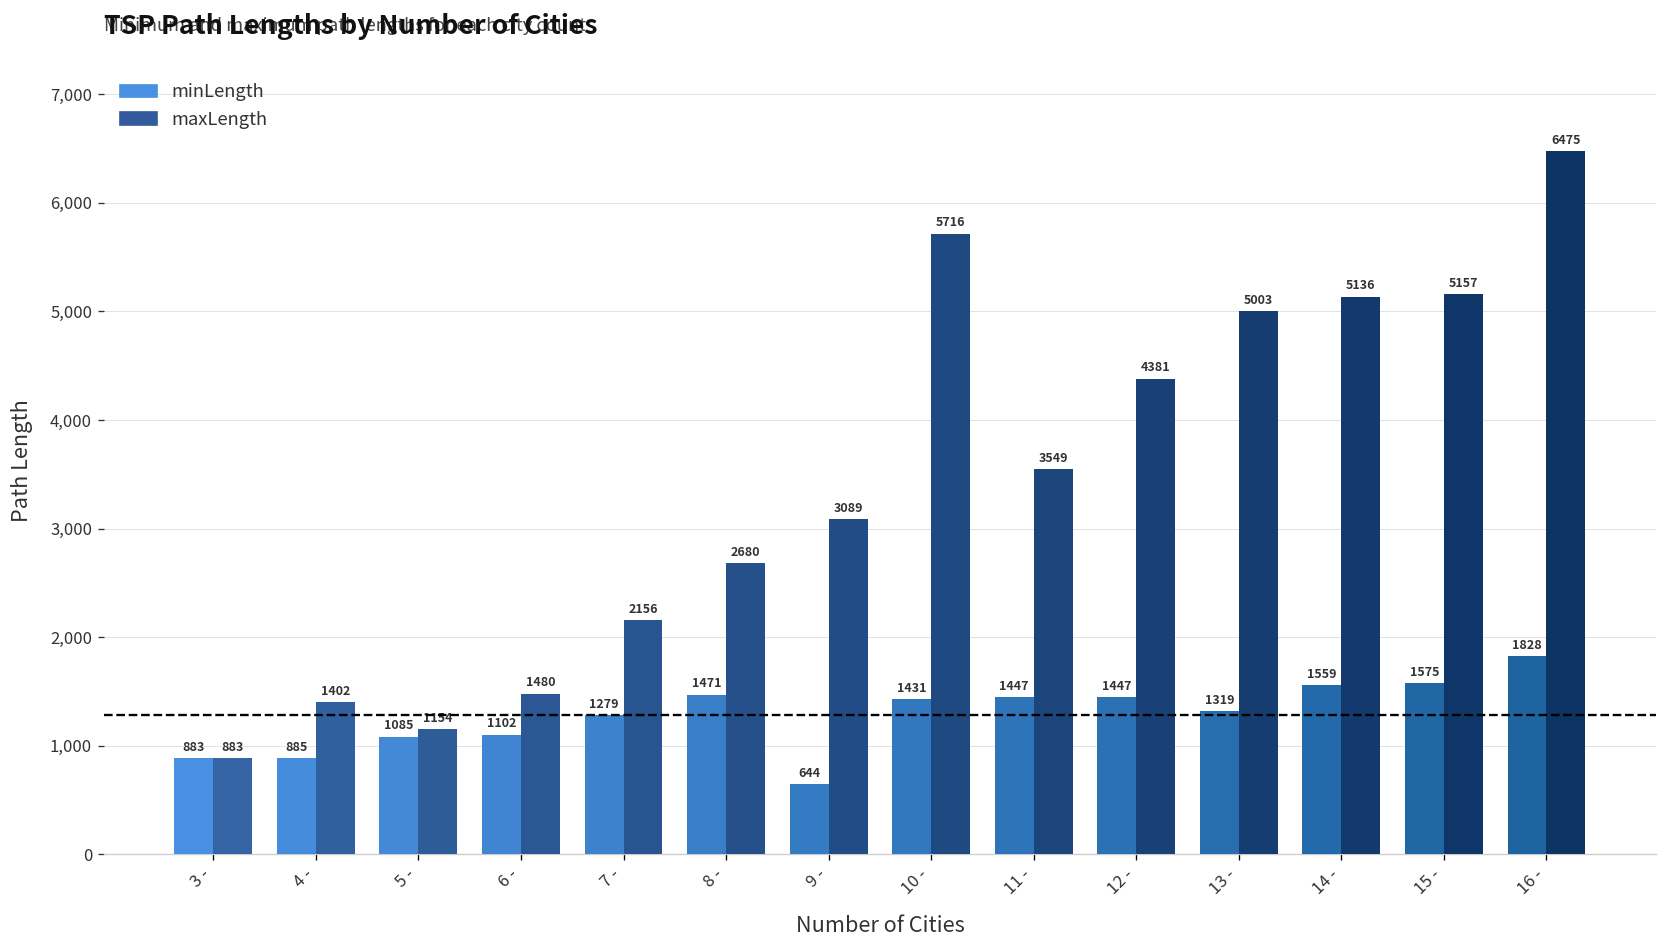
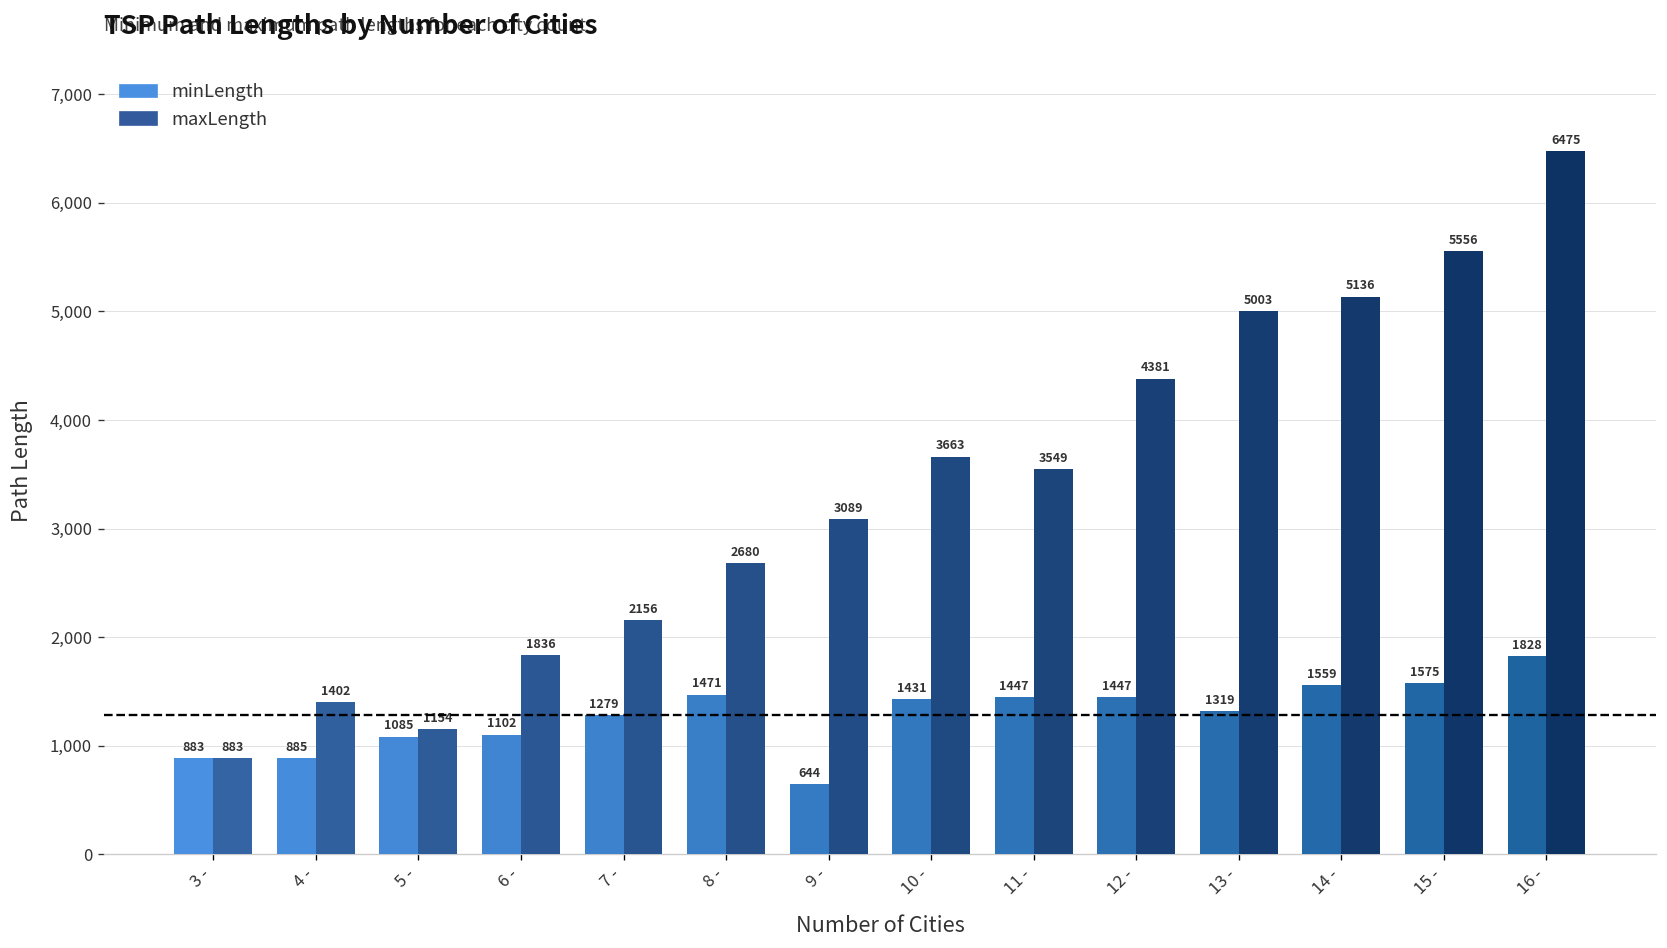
maxLength, 6 -: 1480 -> 1836
maxLength, 10 -: 5716 -> 3663
maxLength, 15 -: 5157 -> 5556
